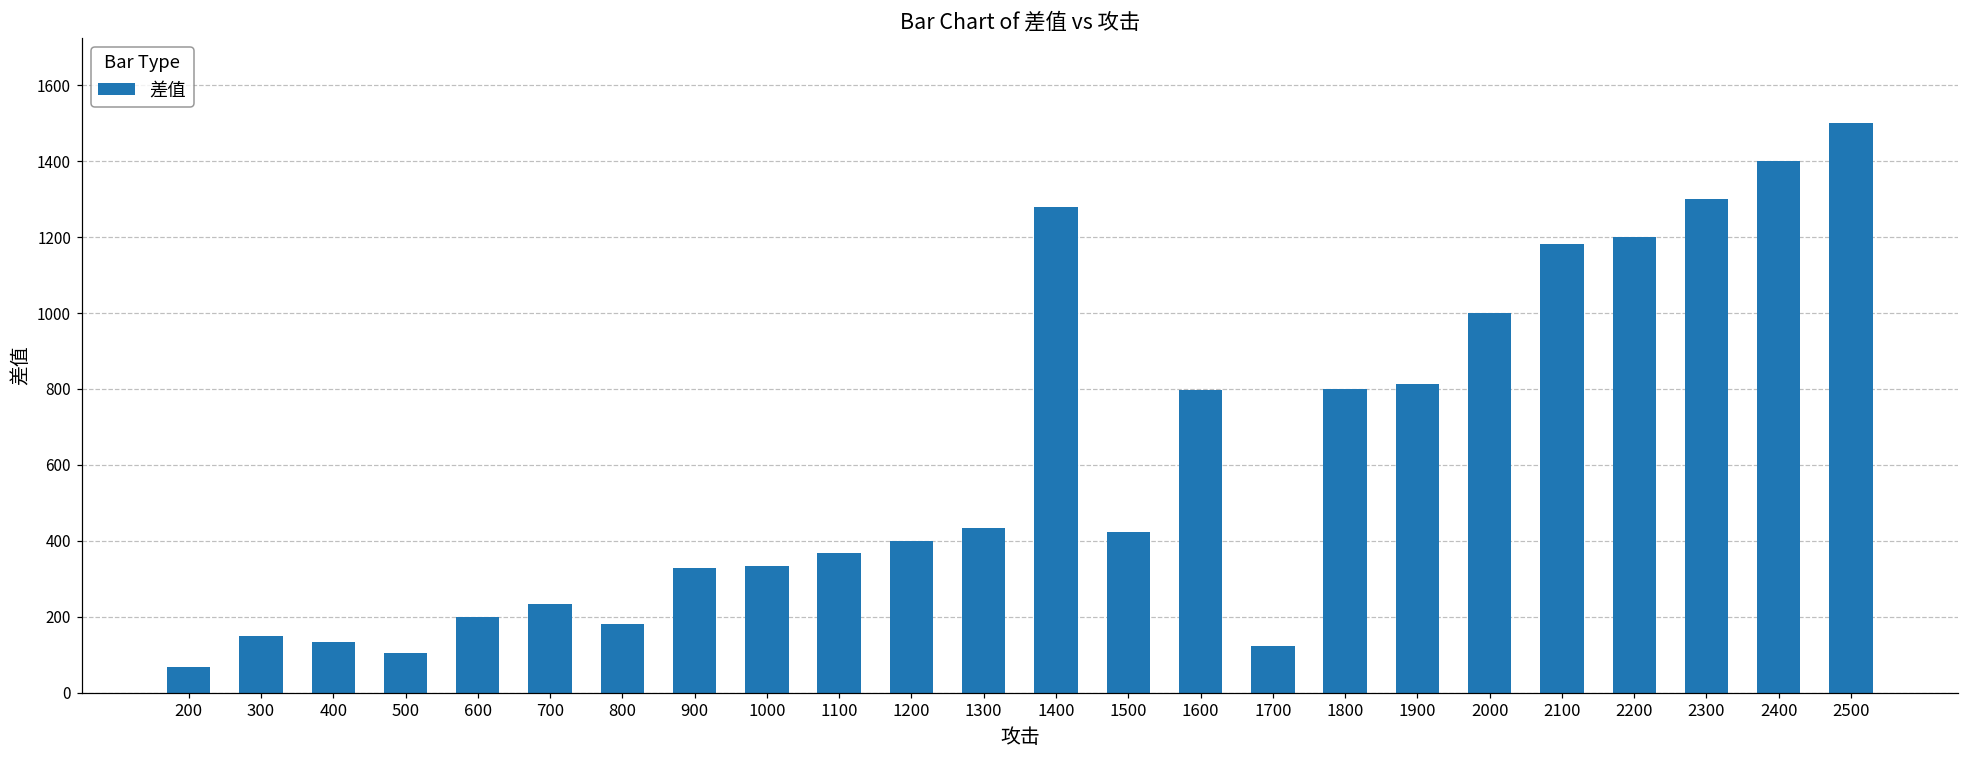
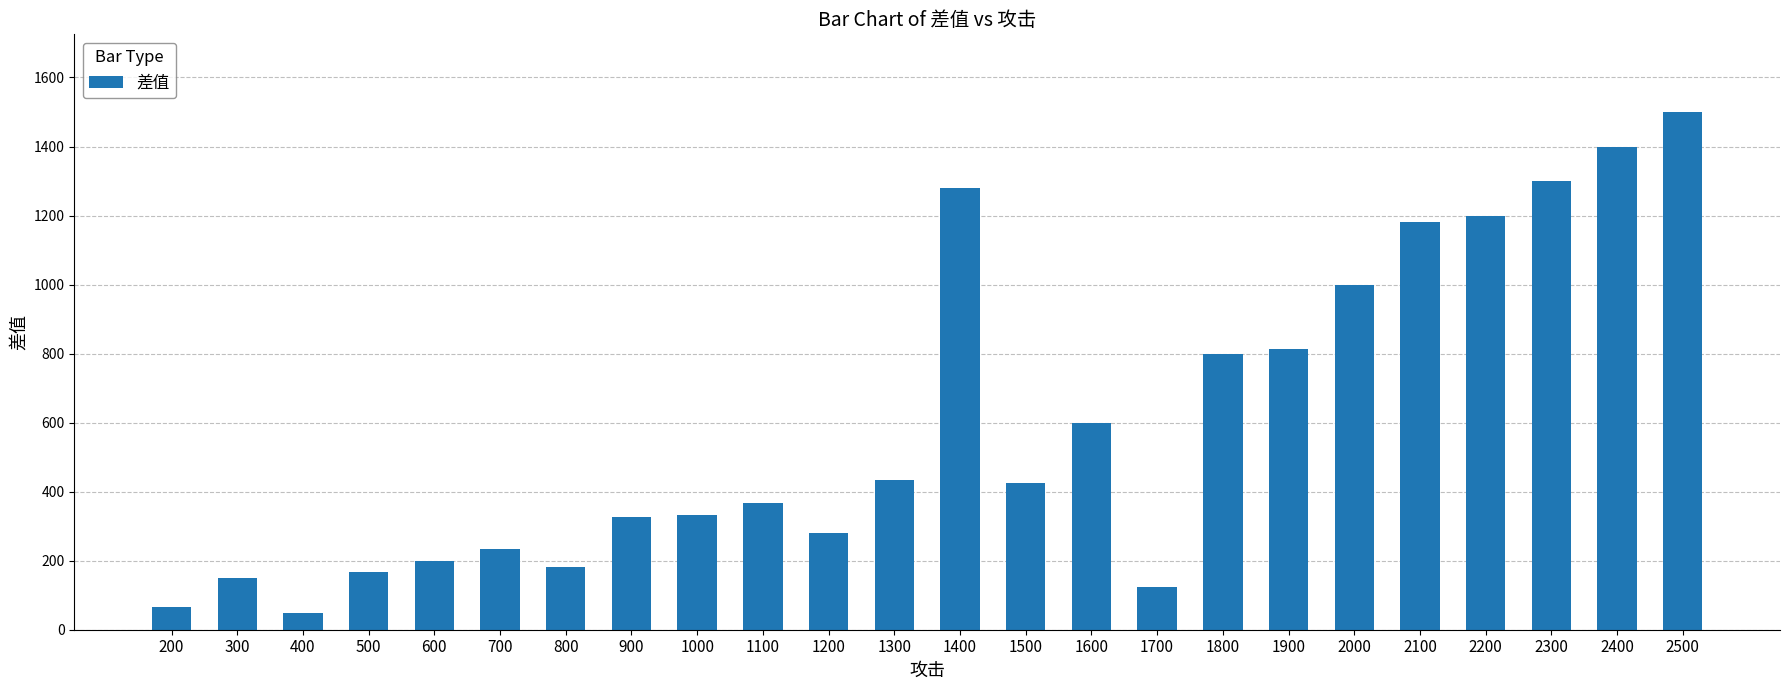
400: 130 -> 50
500: 110 -> 170
1200: 400 -> 280
1600: 800 -> 600
